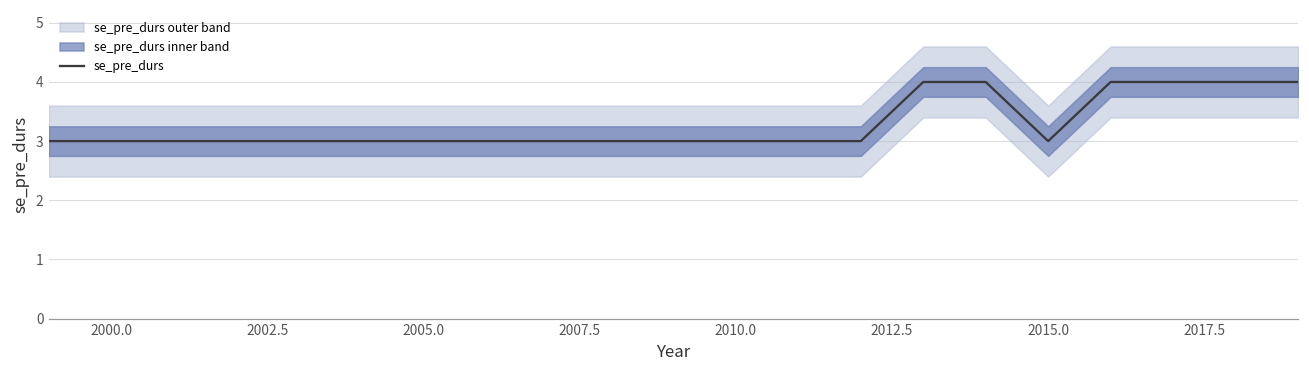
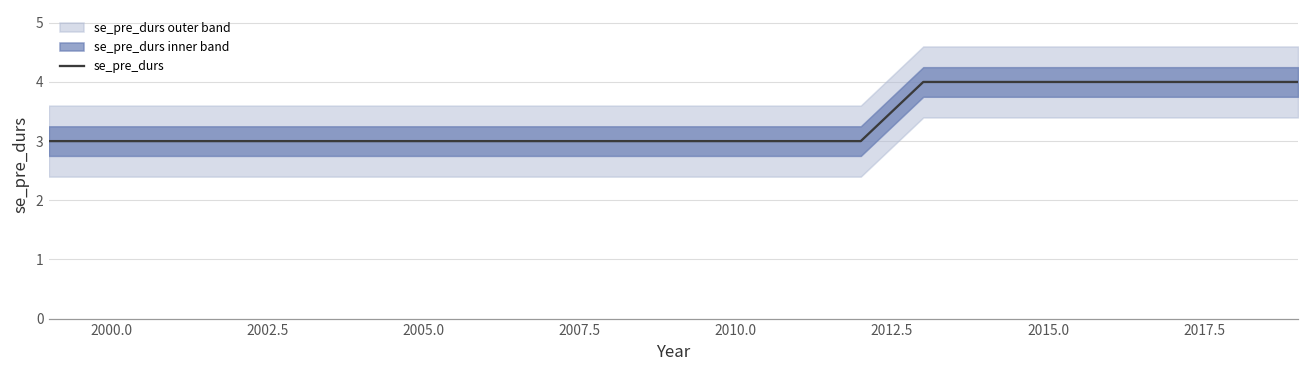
se_pre_durs, 2015.0: 3 -> 4
